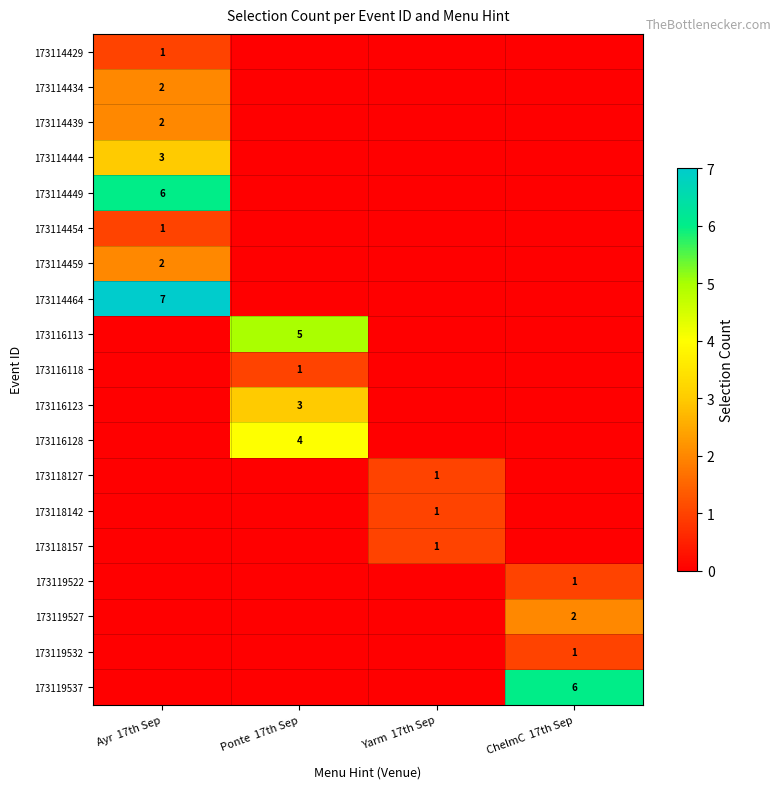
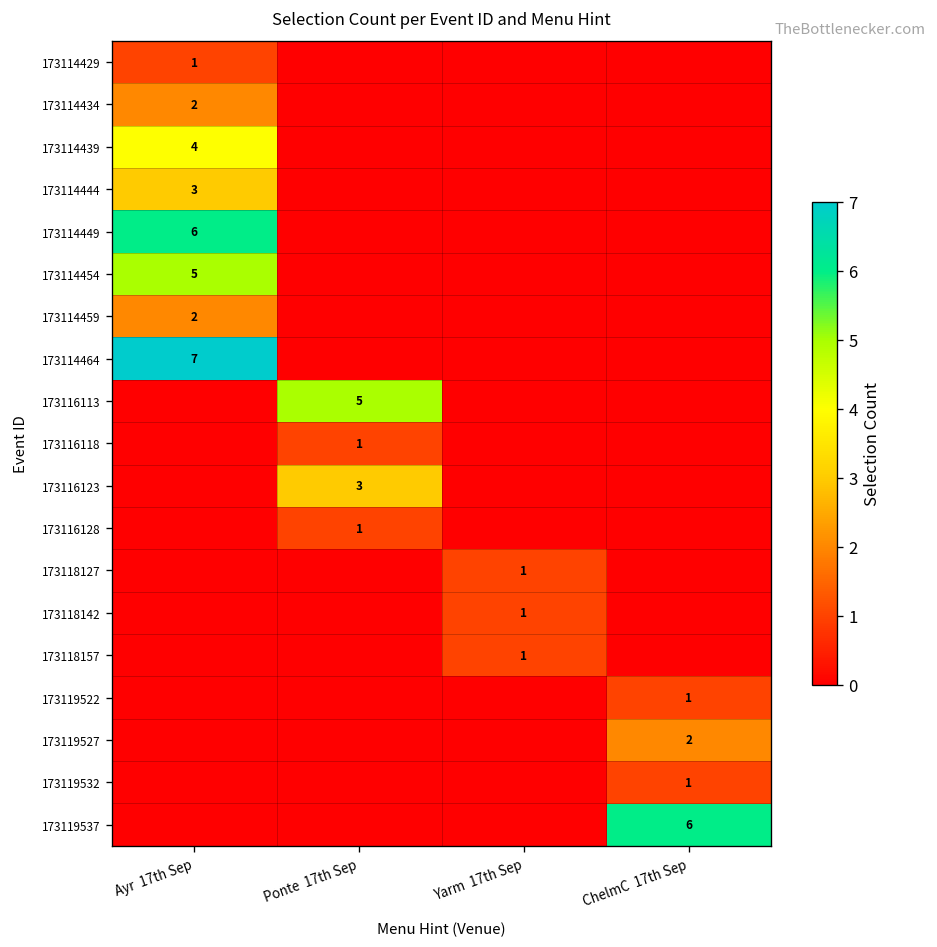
173114439, Ayr 17th Sep: 2 -> 4
173114454, Ayr 17th Sep: 1 -> 5
173116128, Ponte 17th Sep: 4 -> 1
